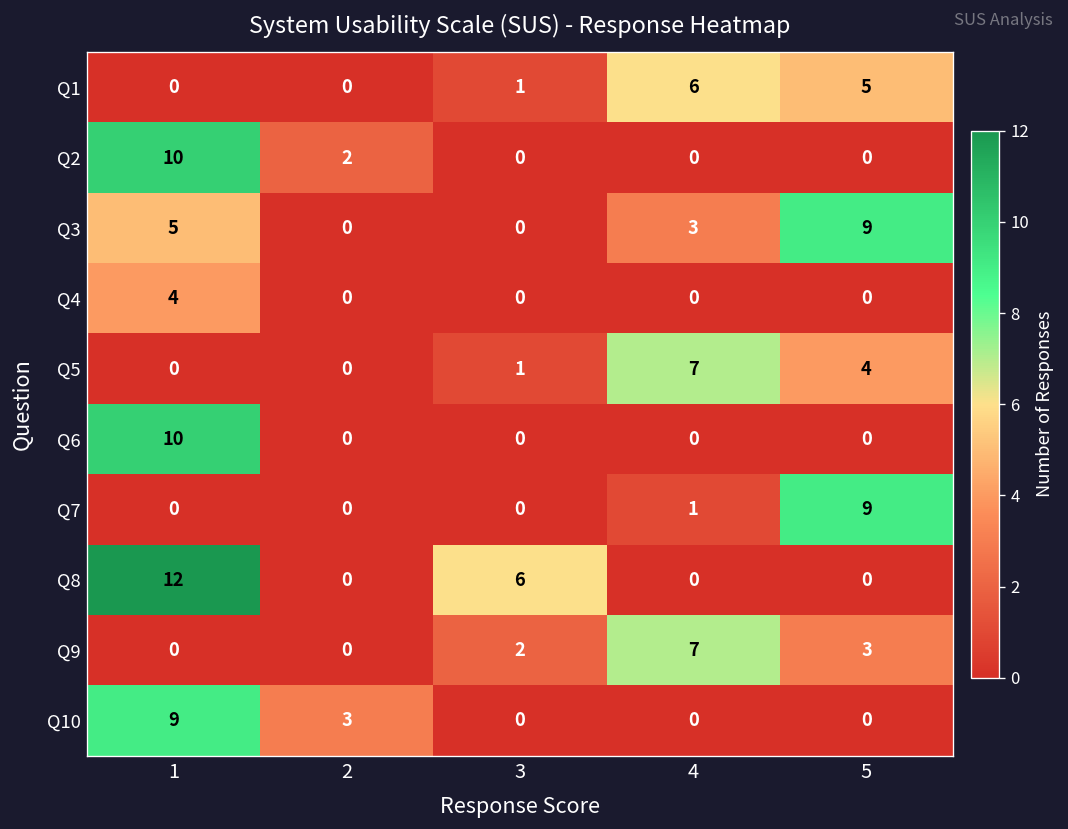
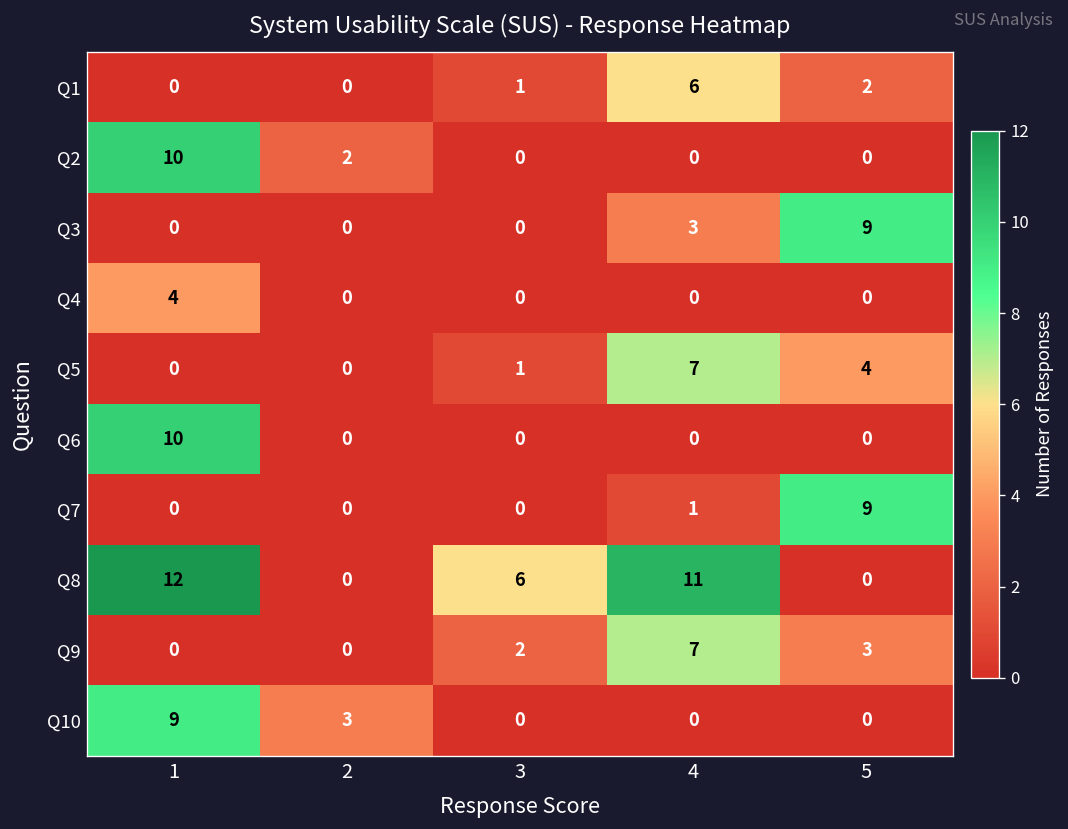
Q1, 5: 5 -> 2
Q3, 1: 5 -> 0
Q8, 4: 0 -> 11
